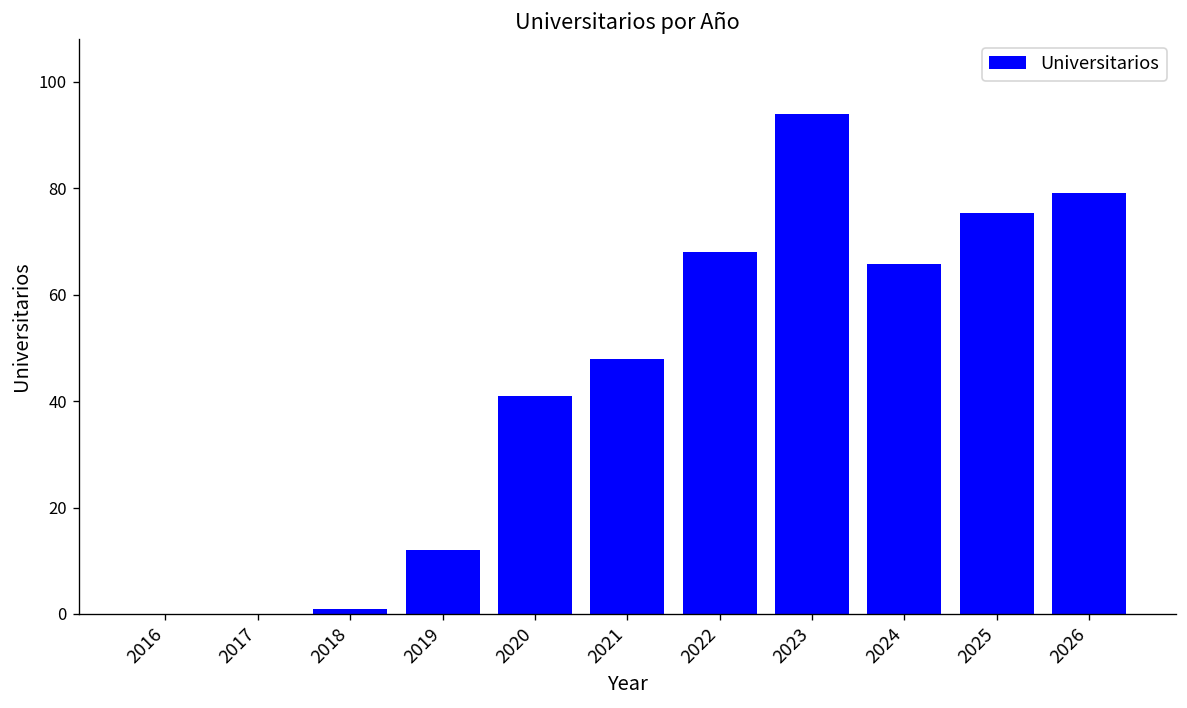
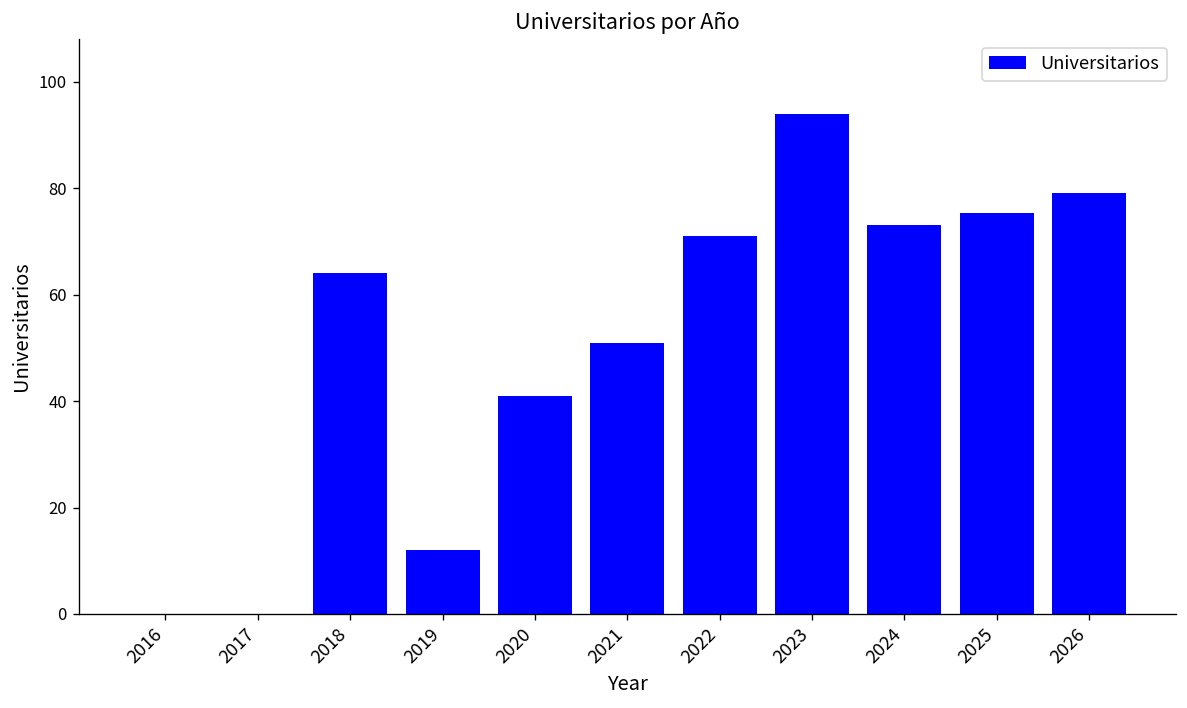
2018: 1 -> 64
2021: 48 -> 51
2022: 68 -> 71
2024: 66 -> 73
